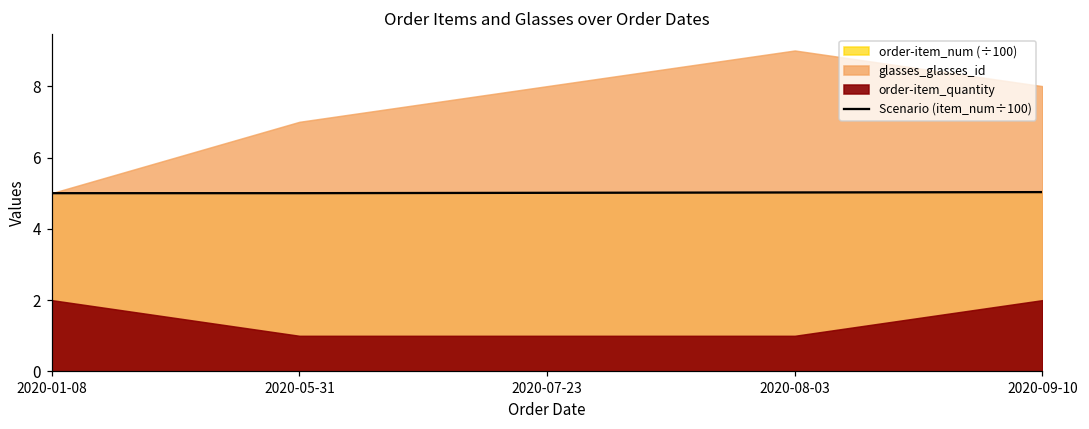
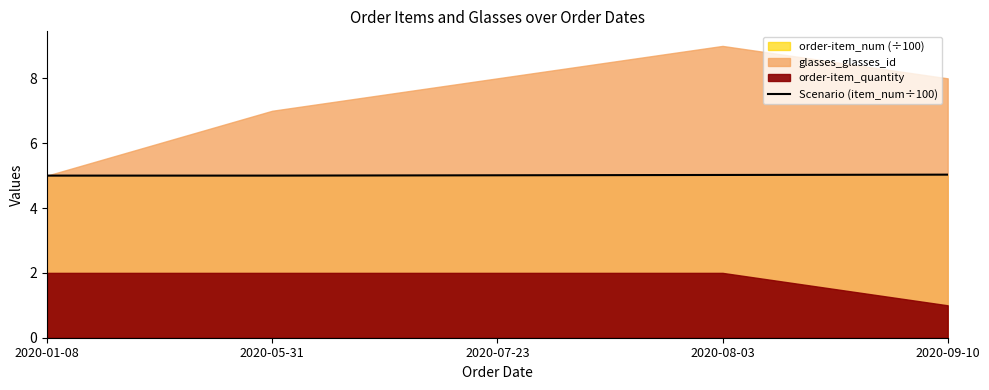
order-item_quantity, 2020-05-31: 1 -> 2
order-item_quantity, 2020-07-23: 1 -> 2
order-item_quantity, 2020-08-03: 1 -> 2
order-item_quantity, 2020-09-10: 2 -> 1
